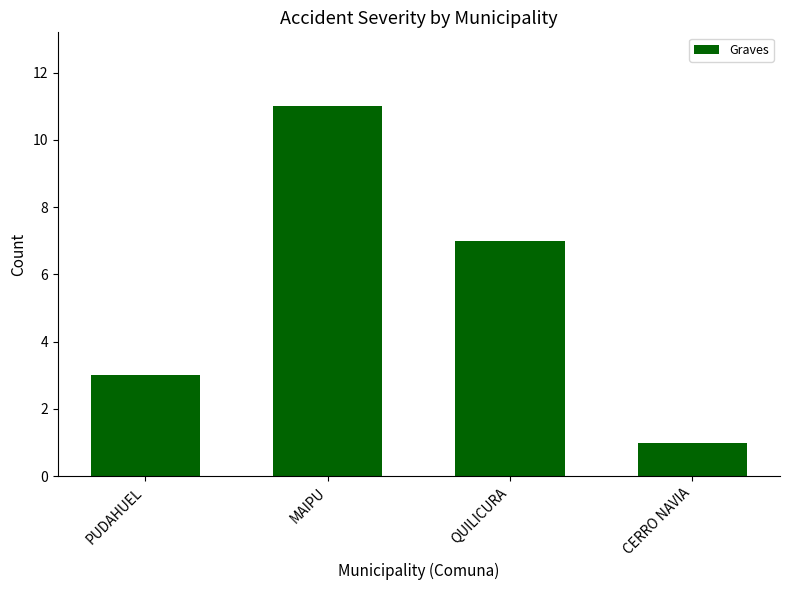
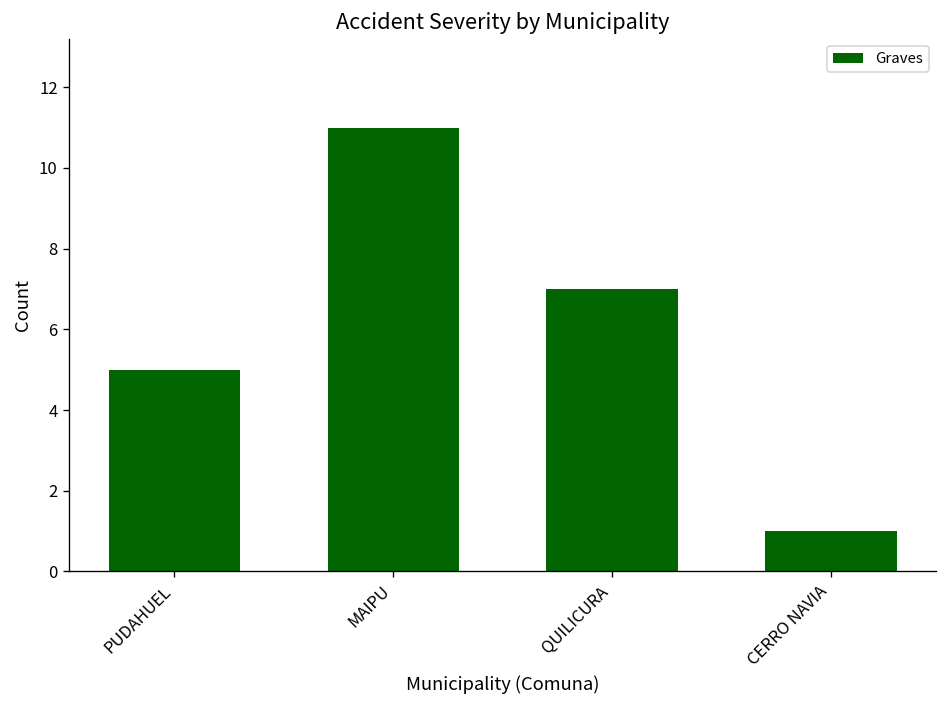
PUDAHUEL: 3 -> 5
